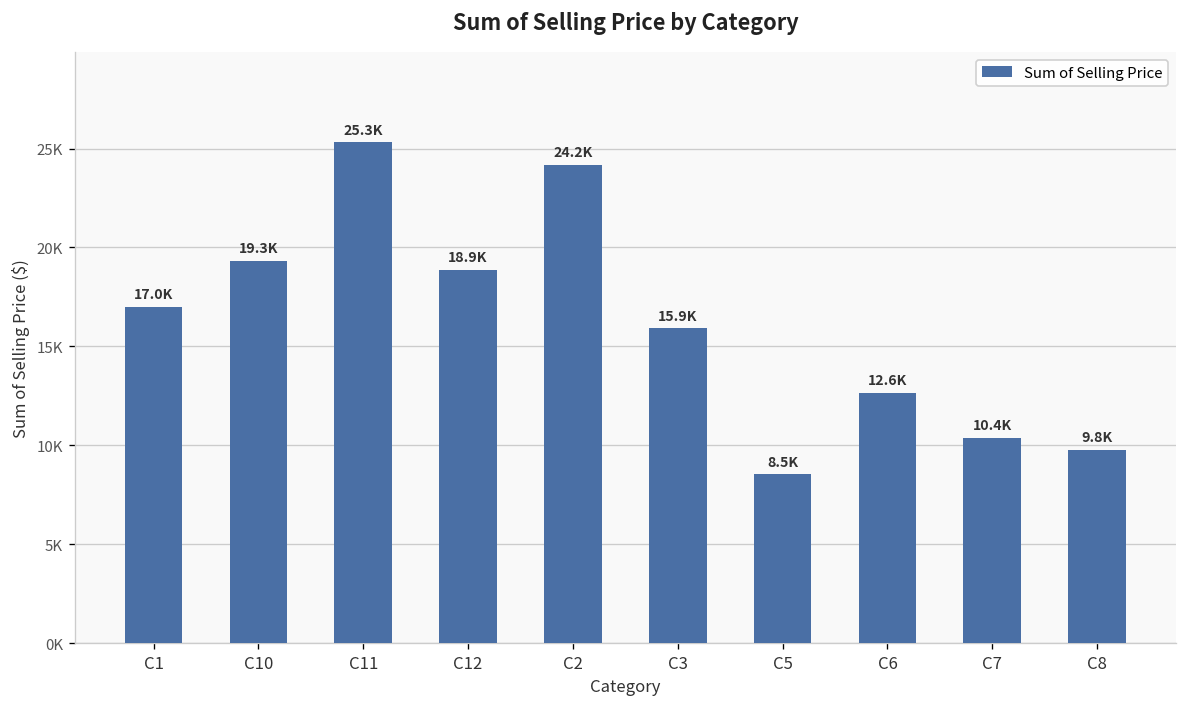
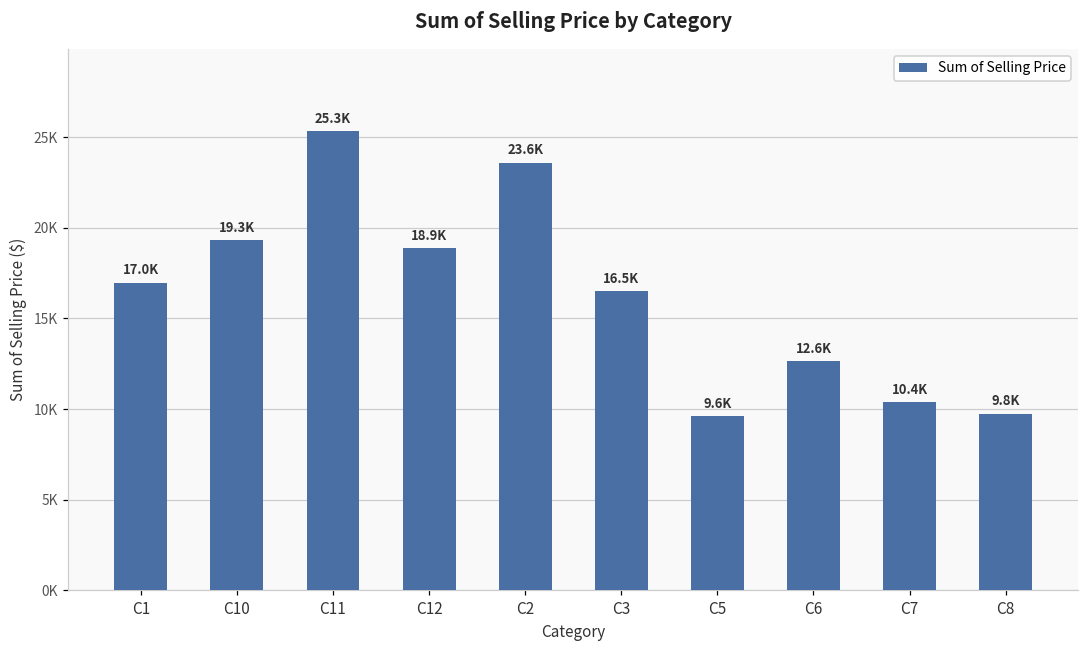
C2: 24.2K -> 23.6K
C3: 15.9K -> 16.5K
C5: 8.5K -> 9.6K
